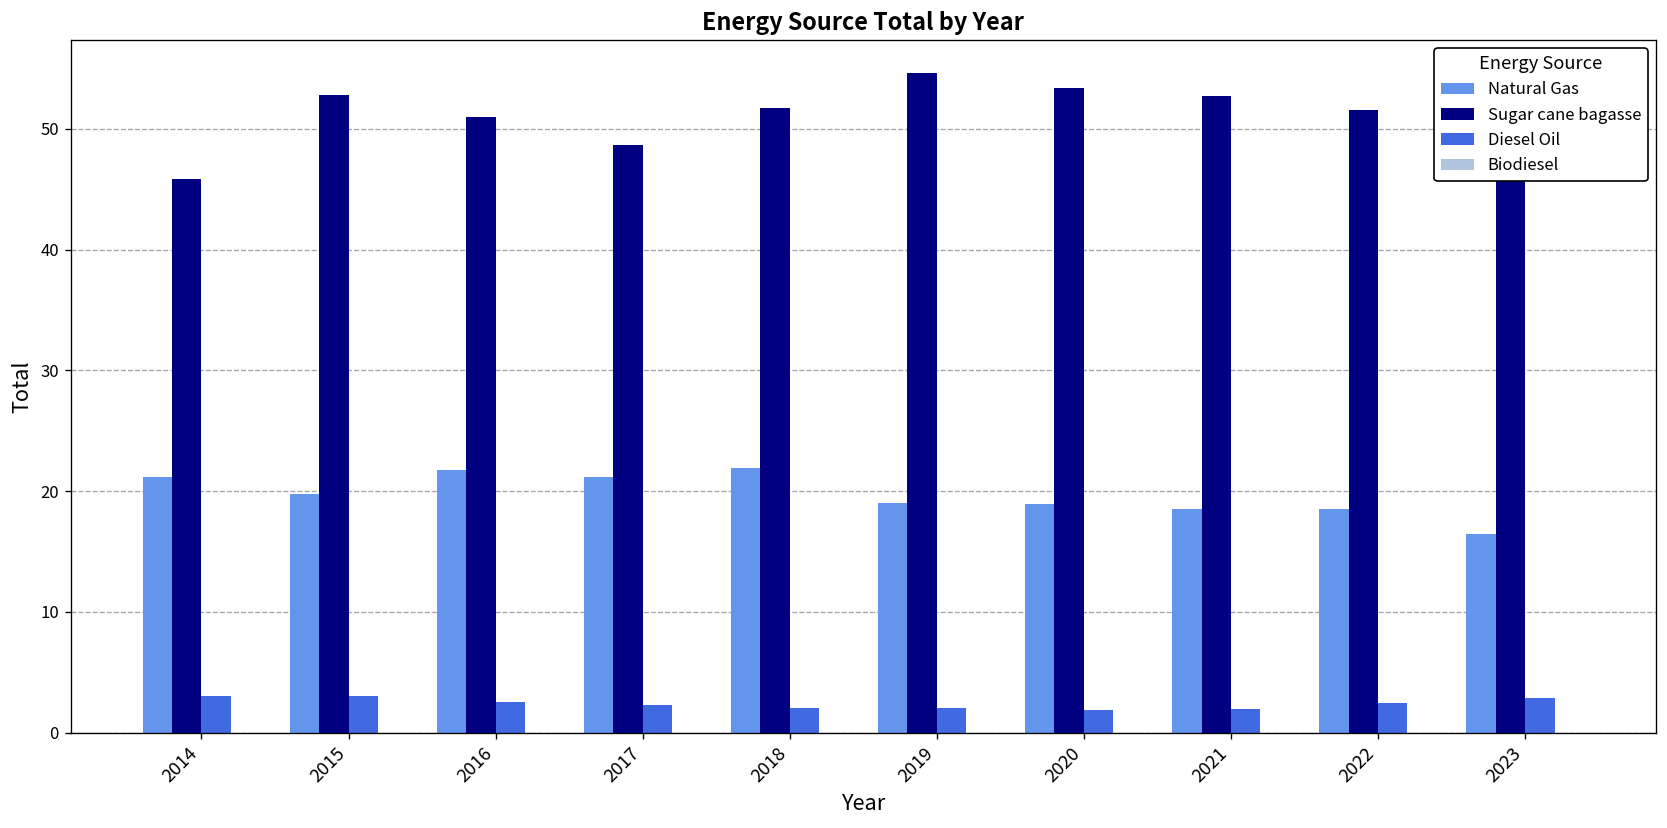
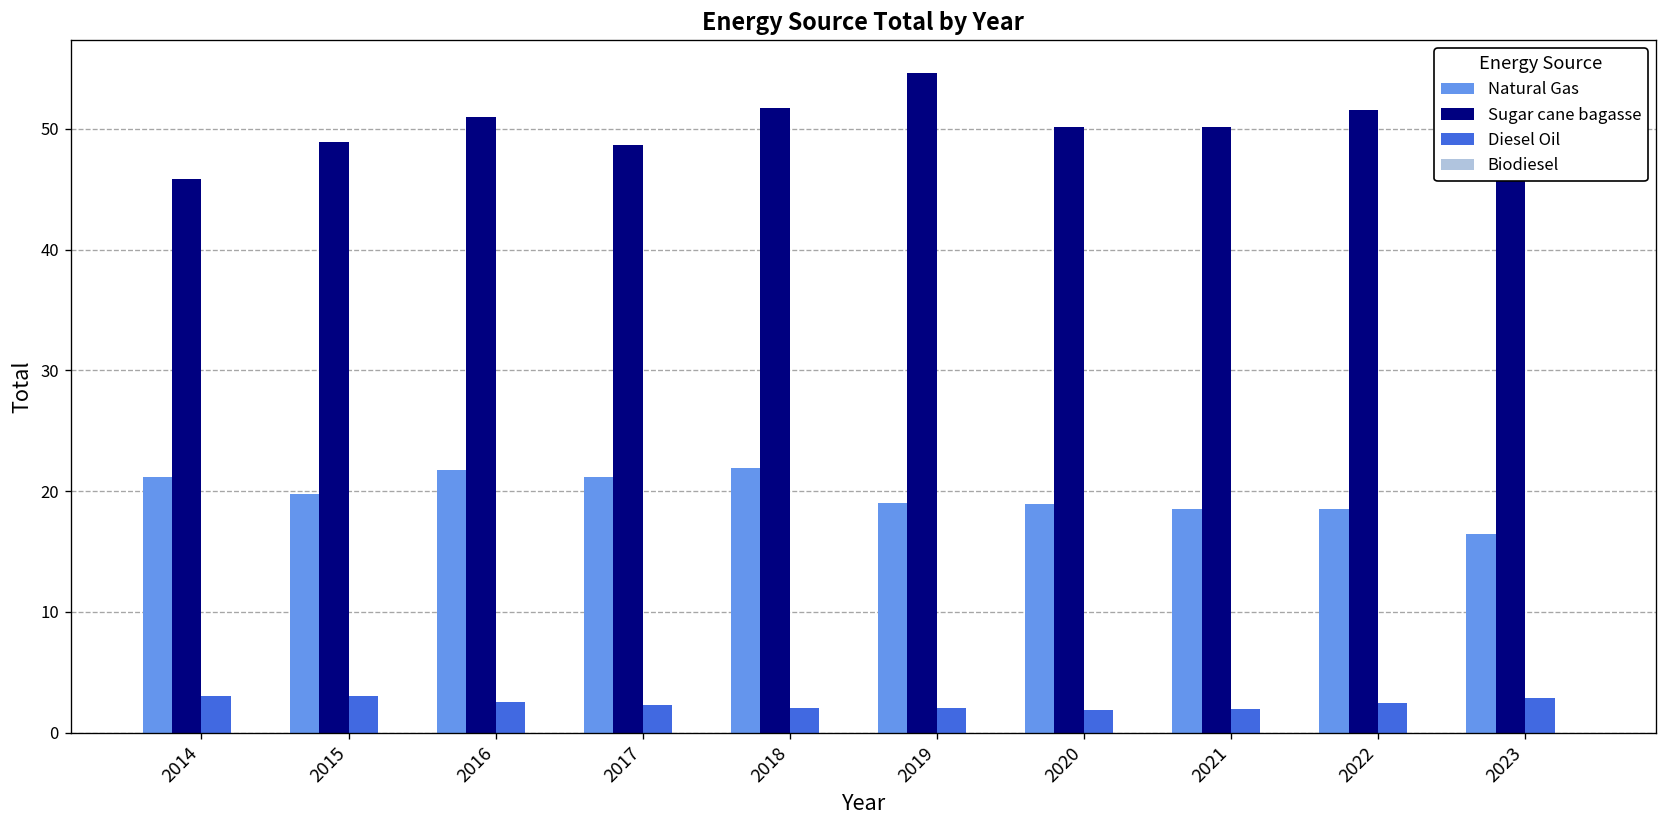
Sugar cane bagasse, 2015: 52.8 -> 48.9
Sugar cane bagasse, 2020: 53.3 -> 50.2
Sugar cane bagasse, 2021: 52.7 -> 50.2
